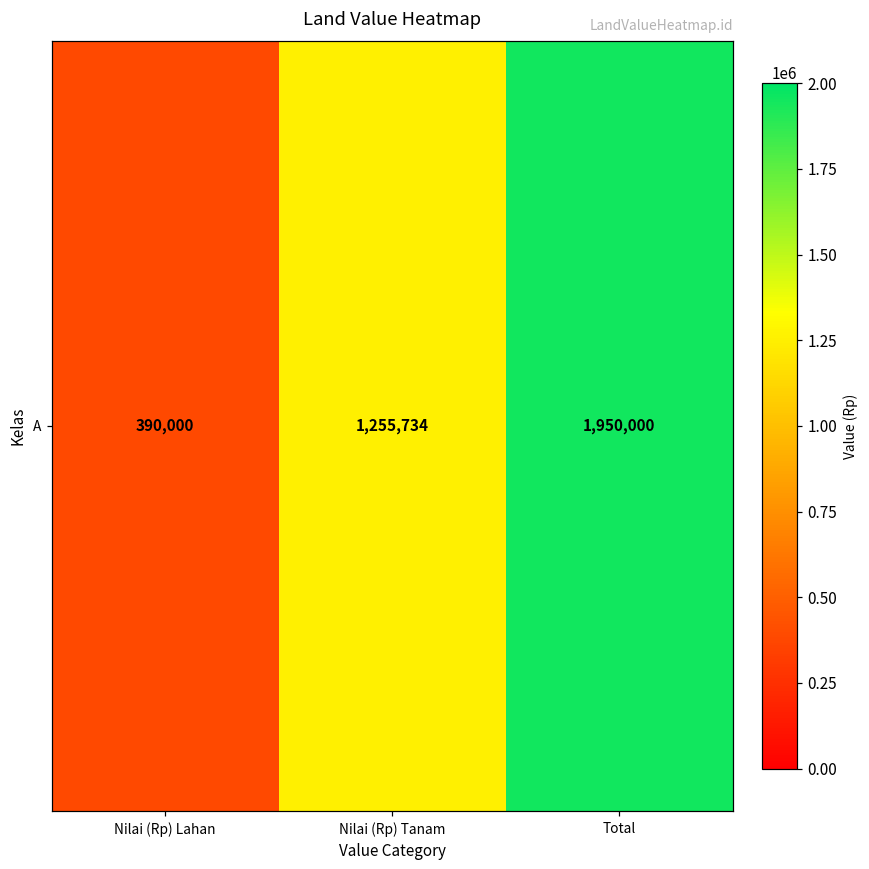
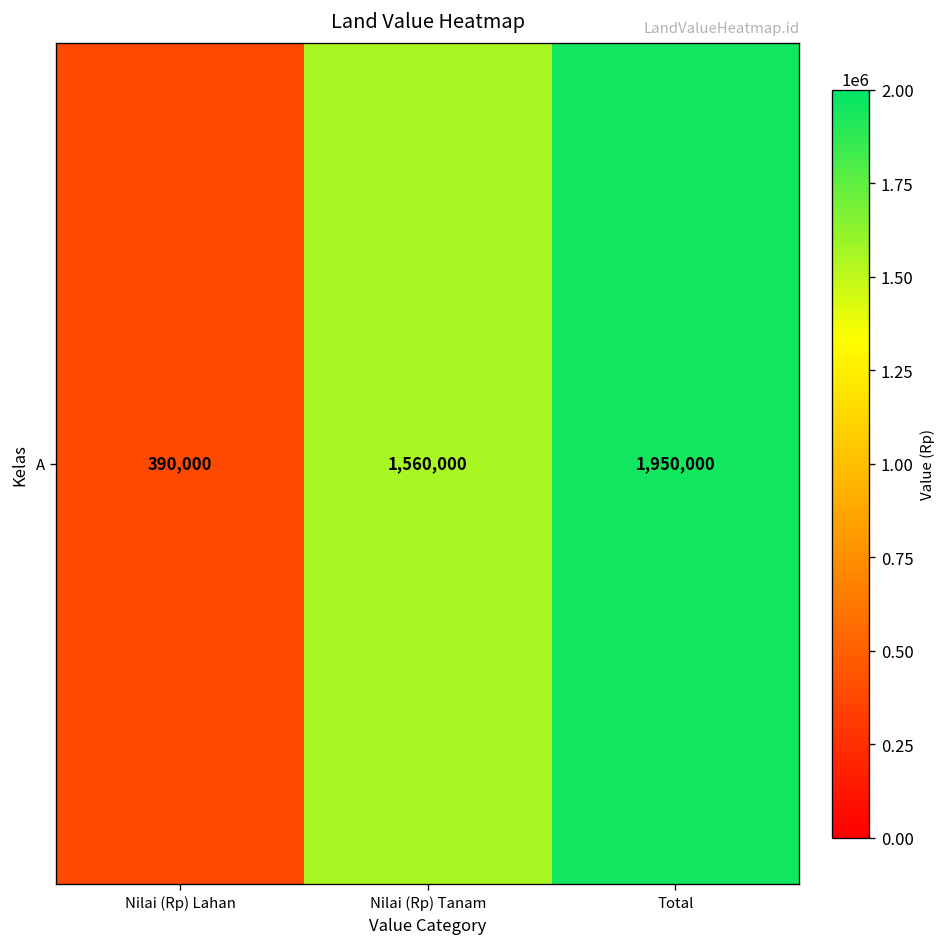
A, Nilai (Rp) Tanam: 1,255,734 -> 1,560,000
